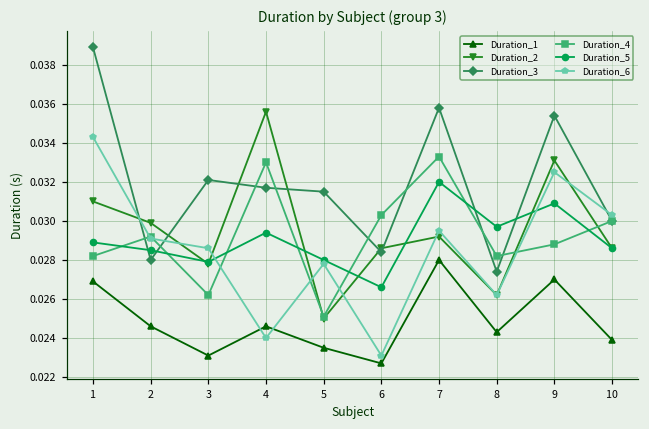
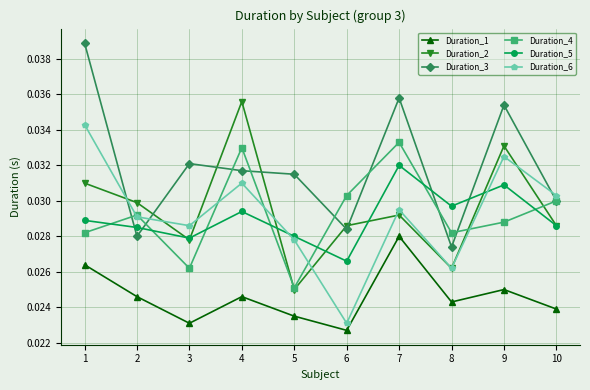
Duration_1, 1: 0.0269 -> 0.0264
Duration_6, 4: 0.024 -> 0.031
Duration_1, 9: 0.027 -> 0.025
